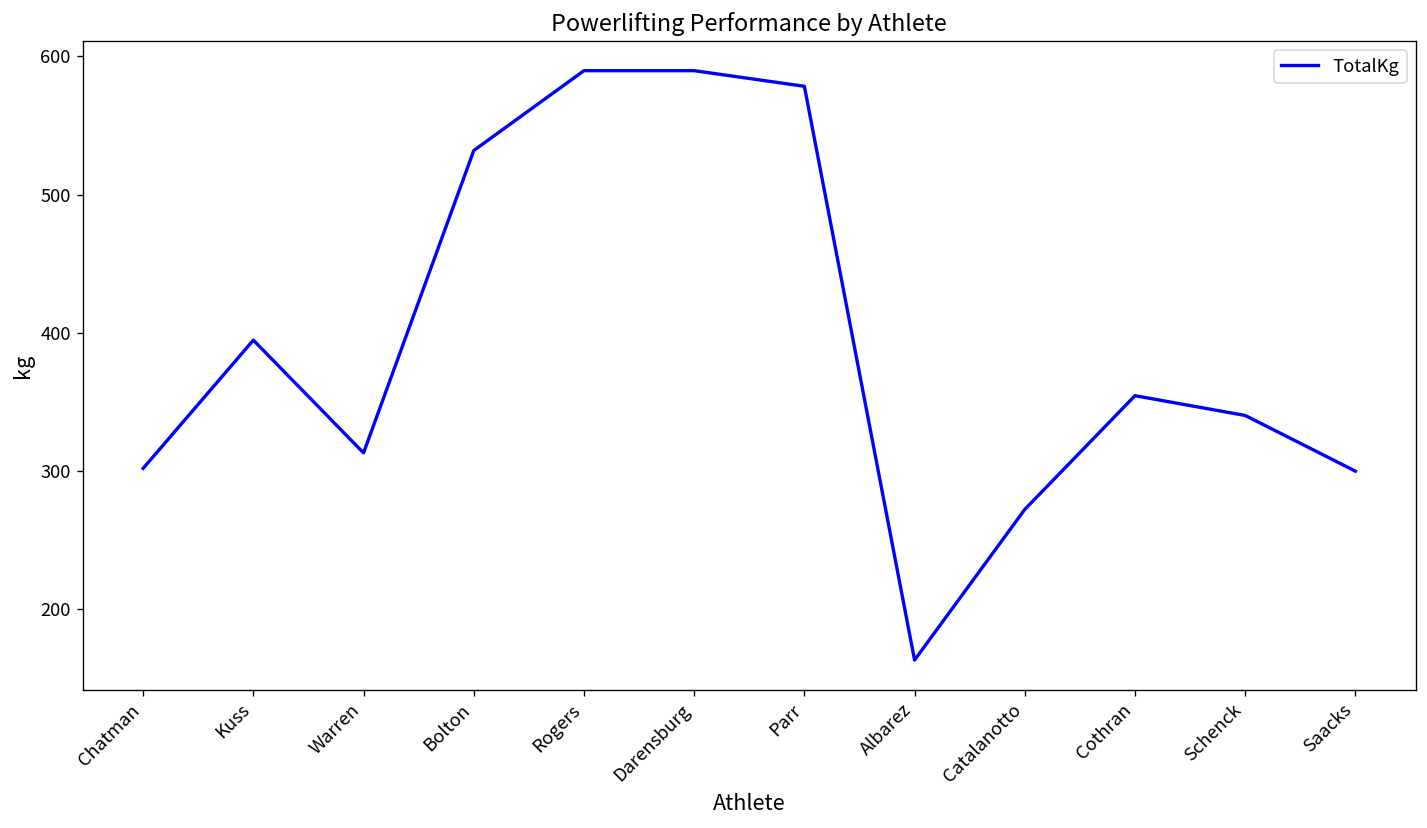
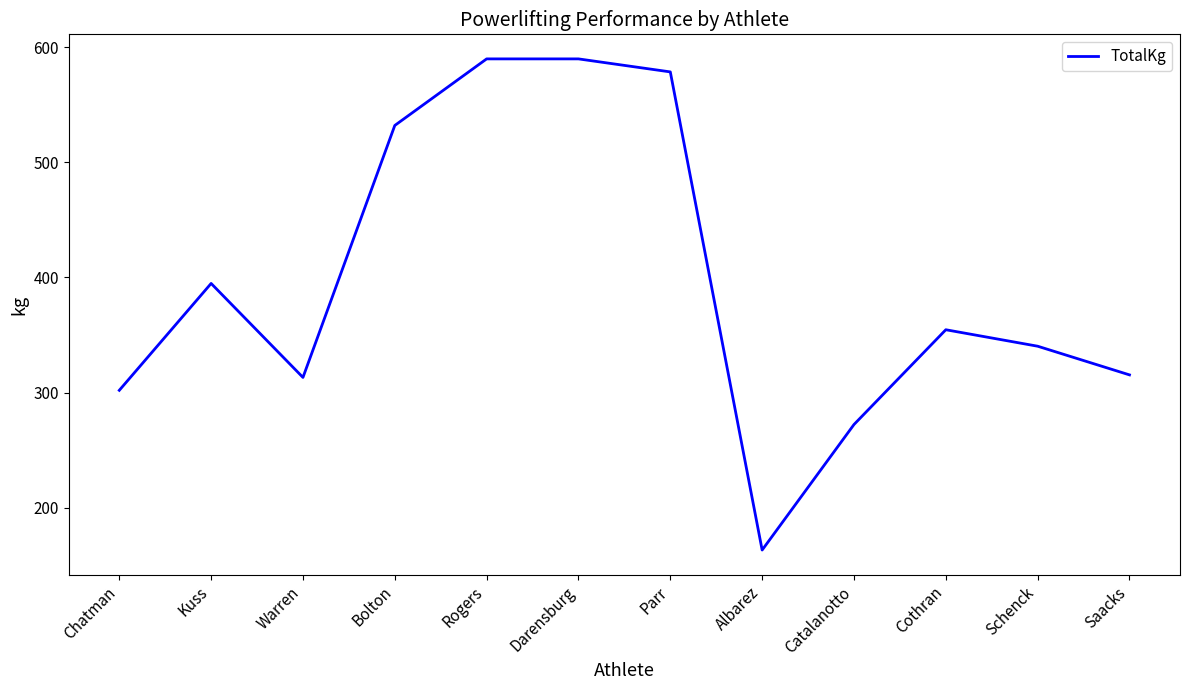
Saacks: 300 -> 315
